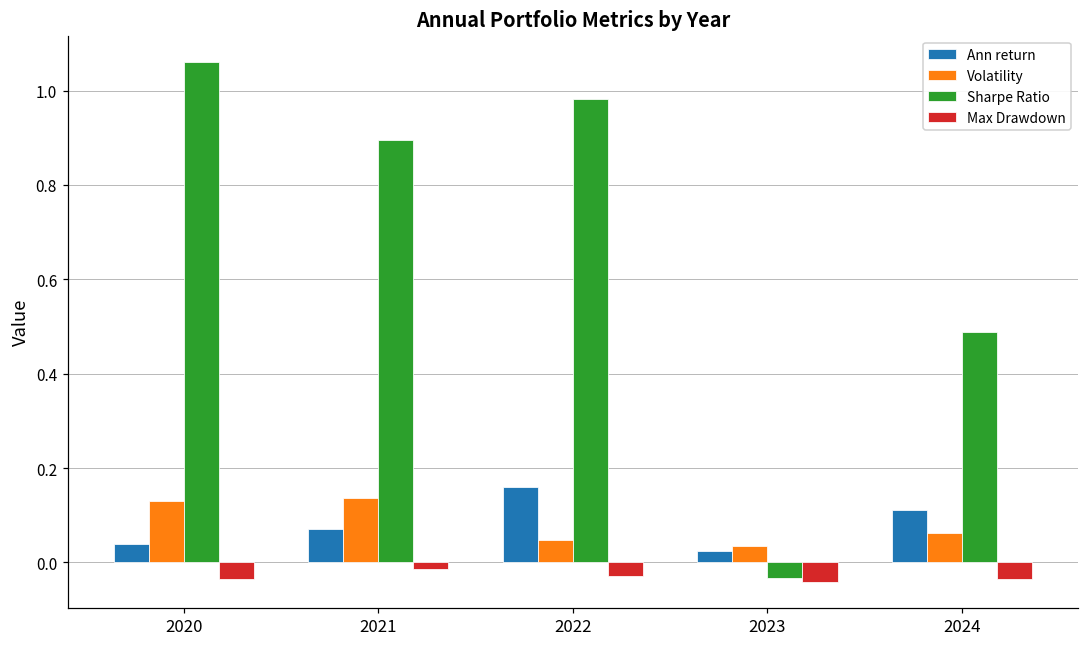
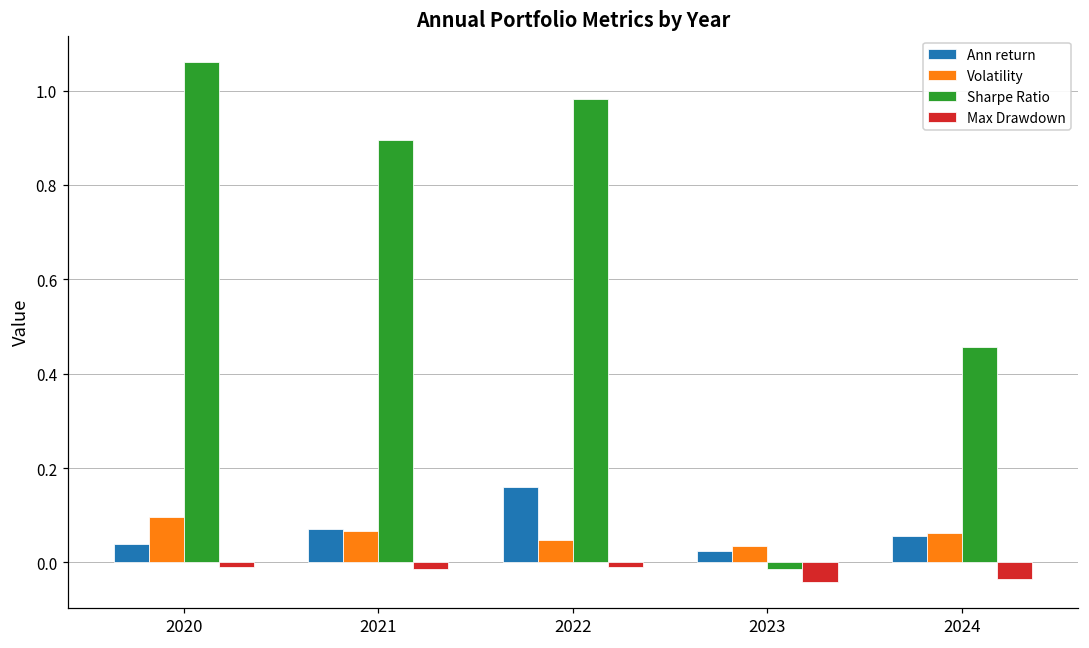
Volatility, 2020: 0.13 -> 0.10
Max Drawdown, 2020: -0.04 -> -0.01
Volatility, 2021: 0.14 -> 0.07
Max Drawdown, 2022: -0.03 -> -0.01
Sharpe Ratio, 2023: -0.03 -> -0.01
Ann return, 2024: 0.11 -> 0.06
Sharpe Ratio, 2024: 0.49 -> 0.46
